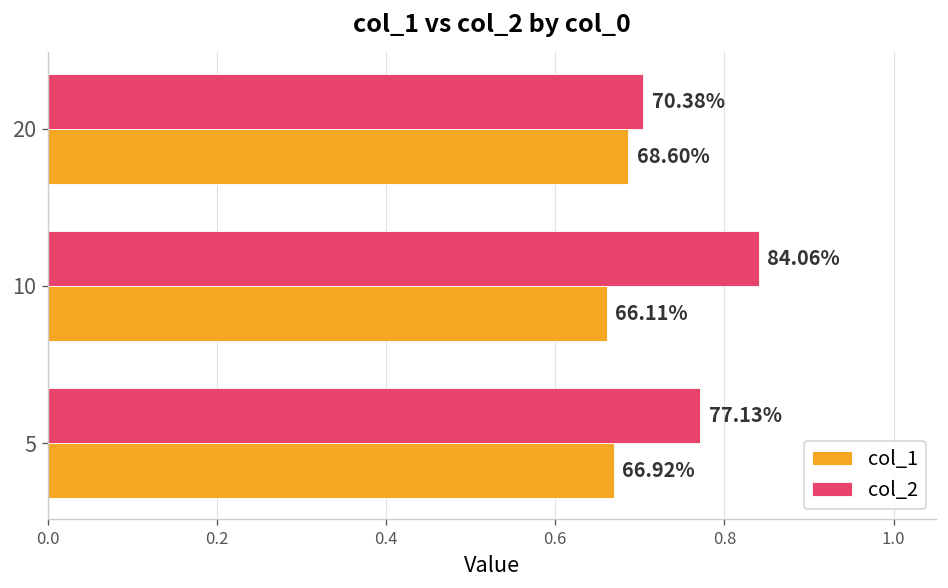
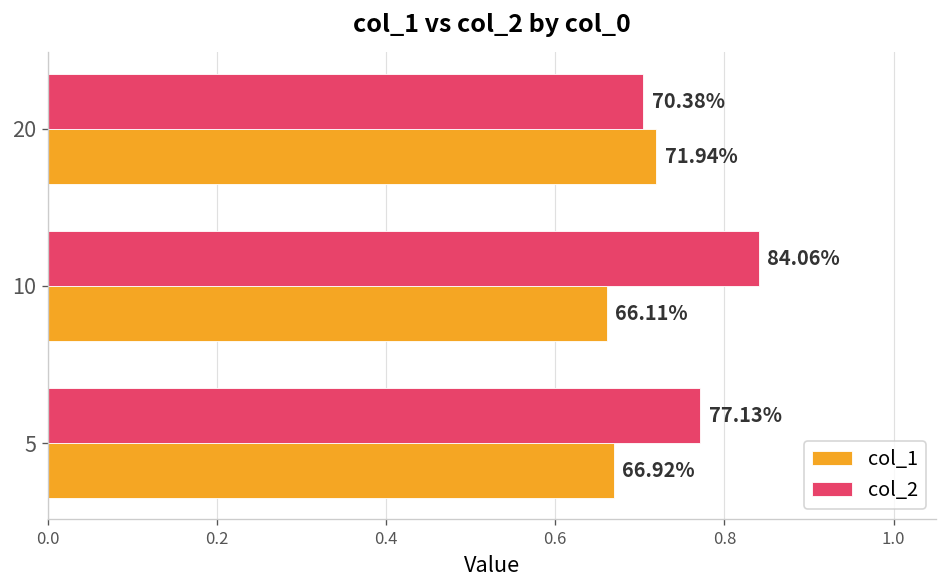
col_1, 20: 68.60% -> 71.94%
